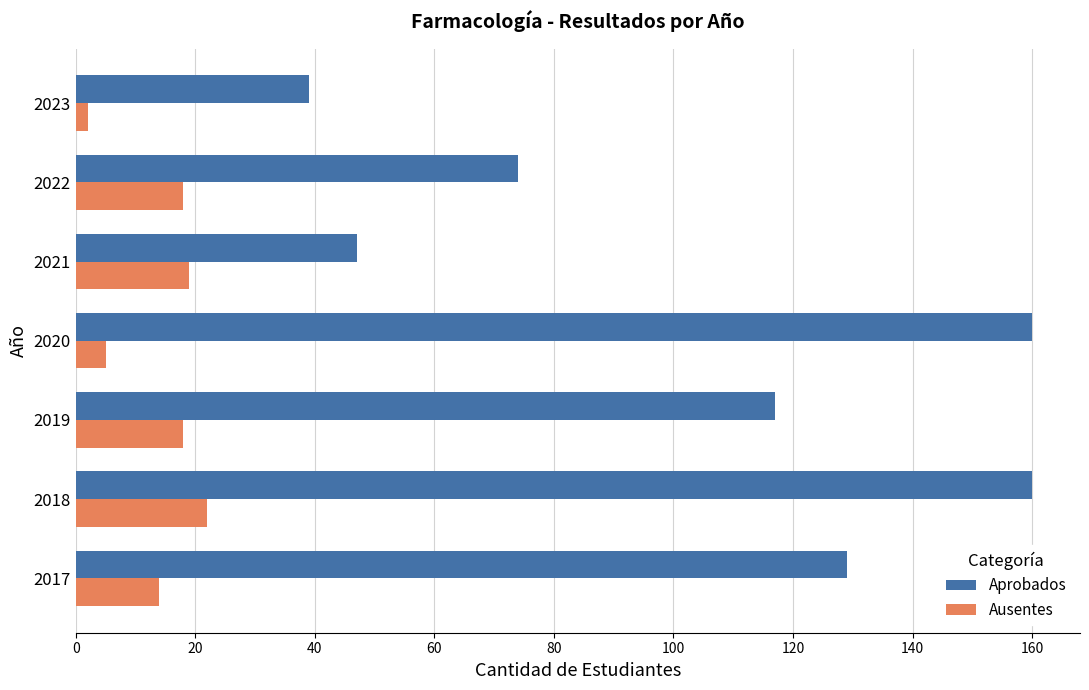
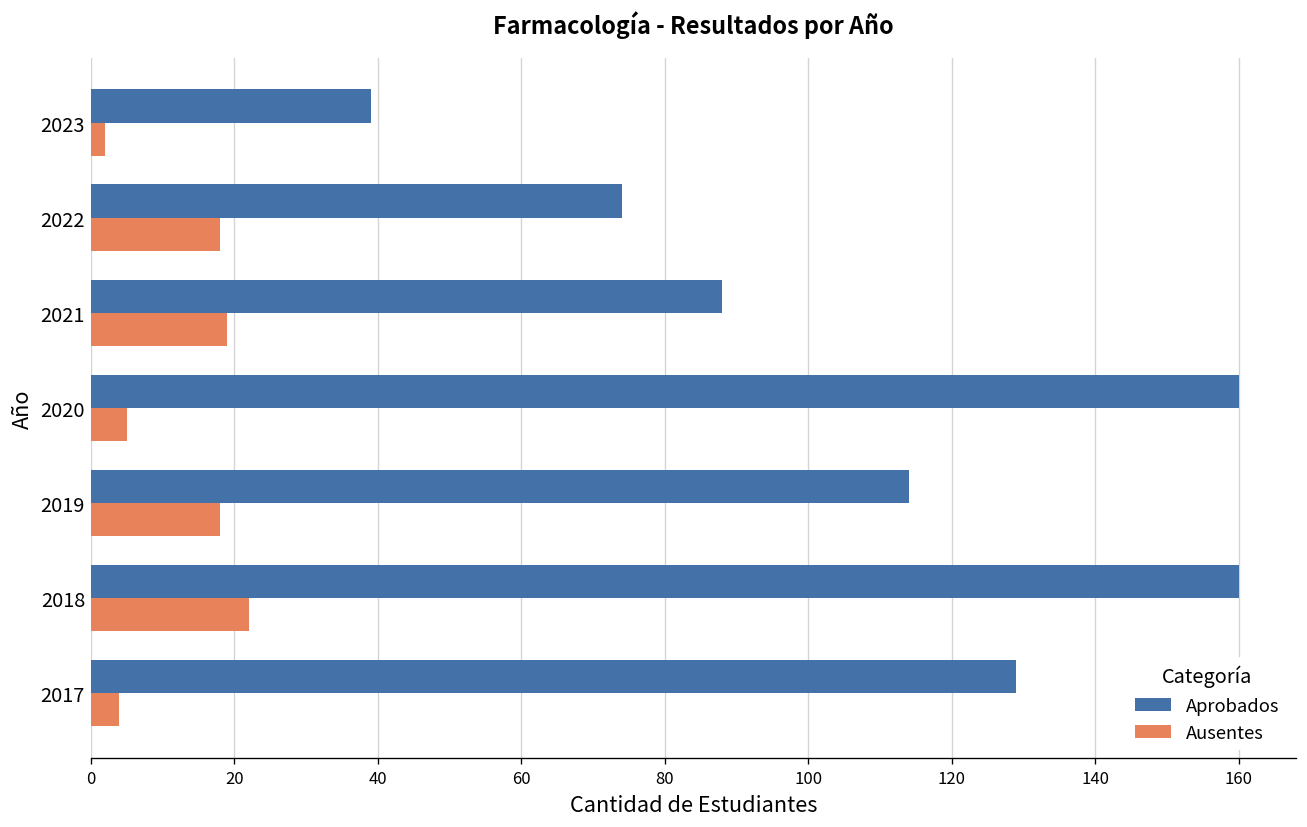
Aprobados, 2021: 47 -> 88
Aprobados, 2019: 117 -> 114
Ausentes, 2017: 14 -> 4
